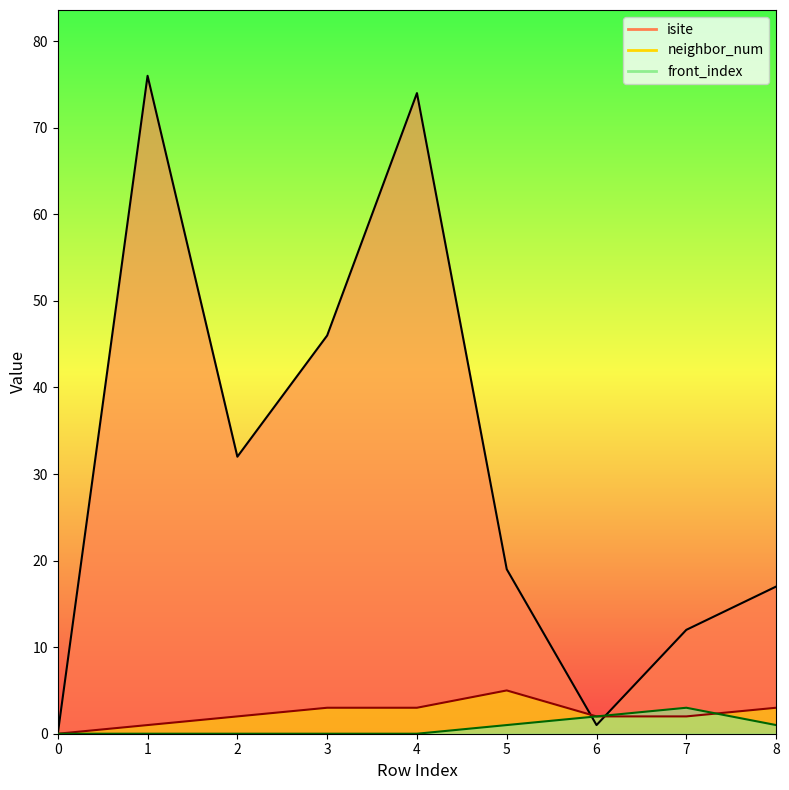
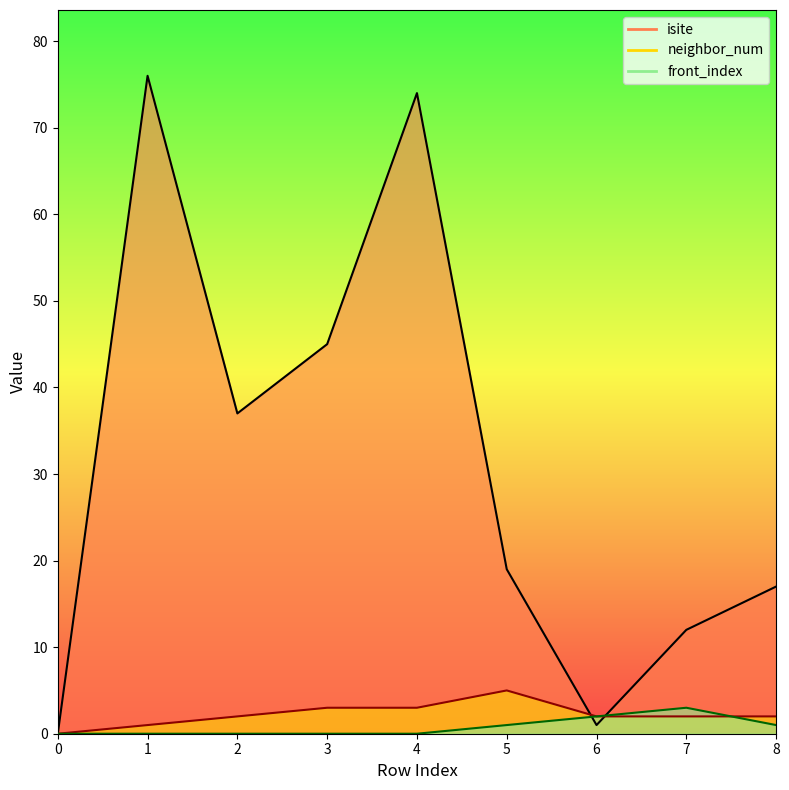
isite, 2: 32 -> 37
isite, 3: 46 -> 45
neighbor_num, 8: 3 -> 2
